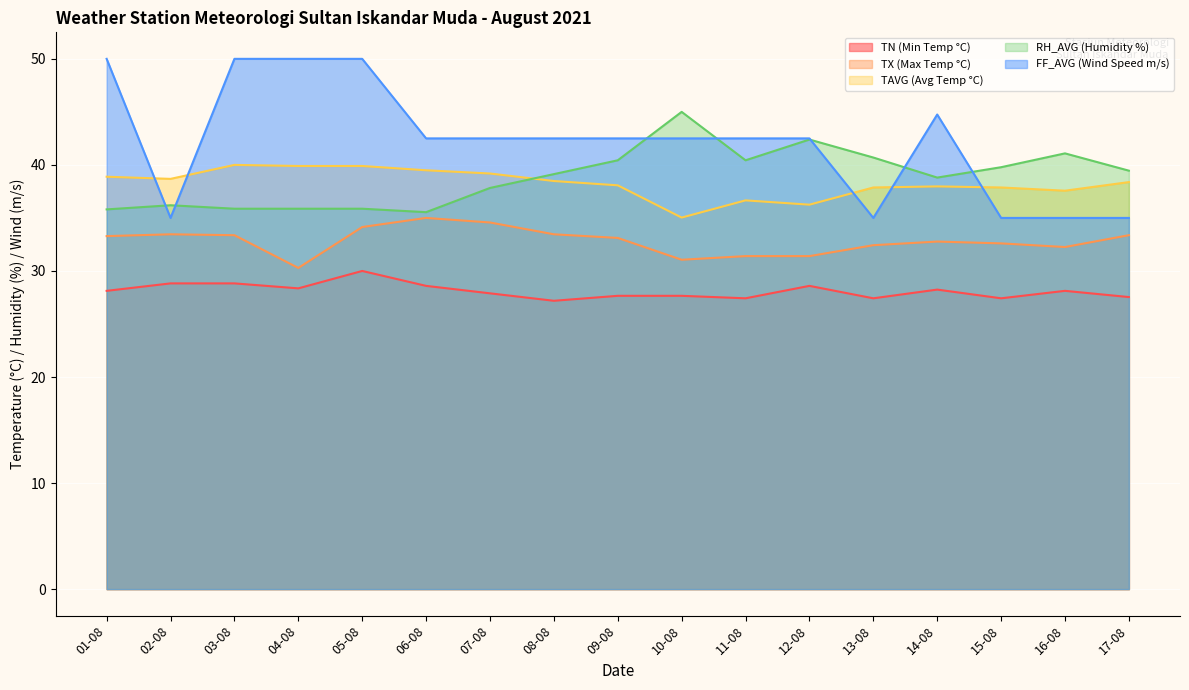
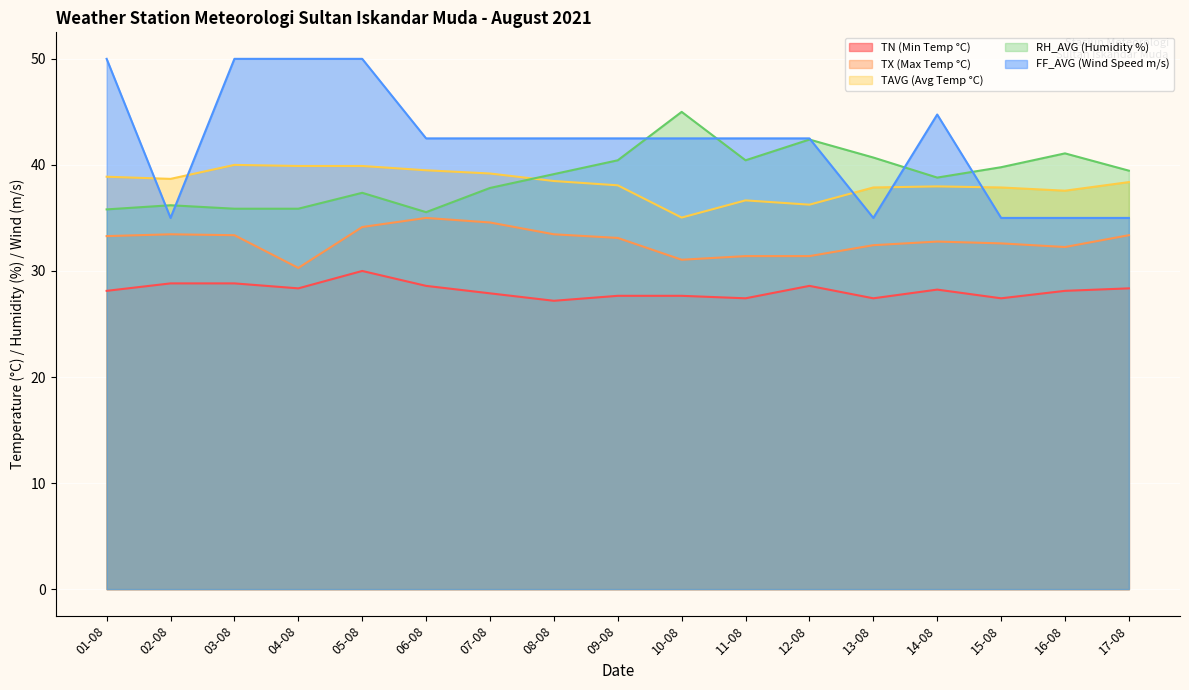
RH_AVG (Humidity %), 05-08: 35.9 -> 37.4
TN (Min Temp °C), 17-08: 27.5 -> 28.4
